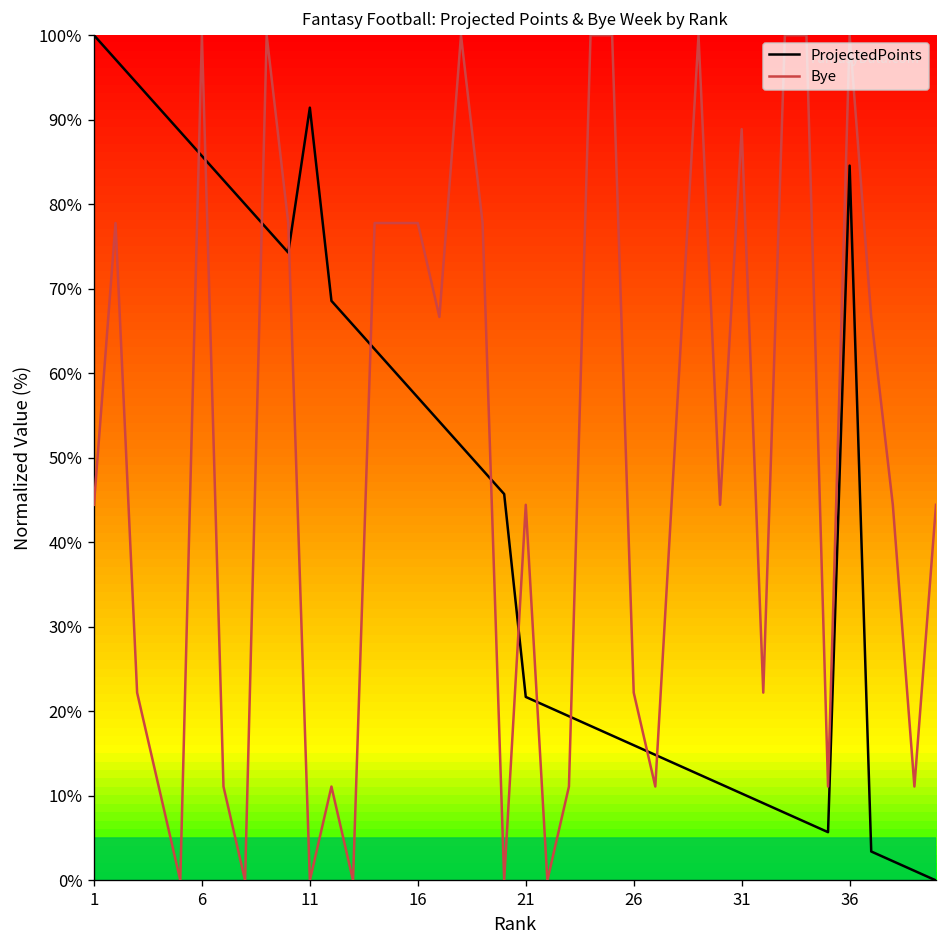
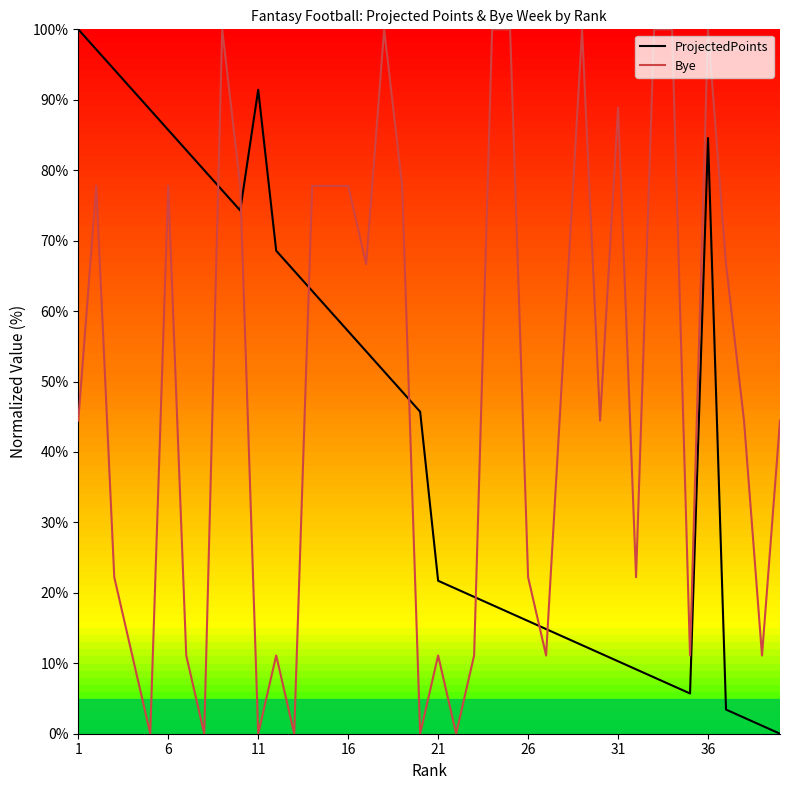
Bye, 6: 100% -> 78%
Bye, 21: 44% -> 11%
